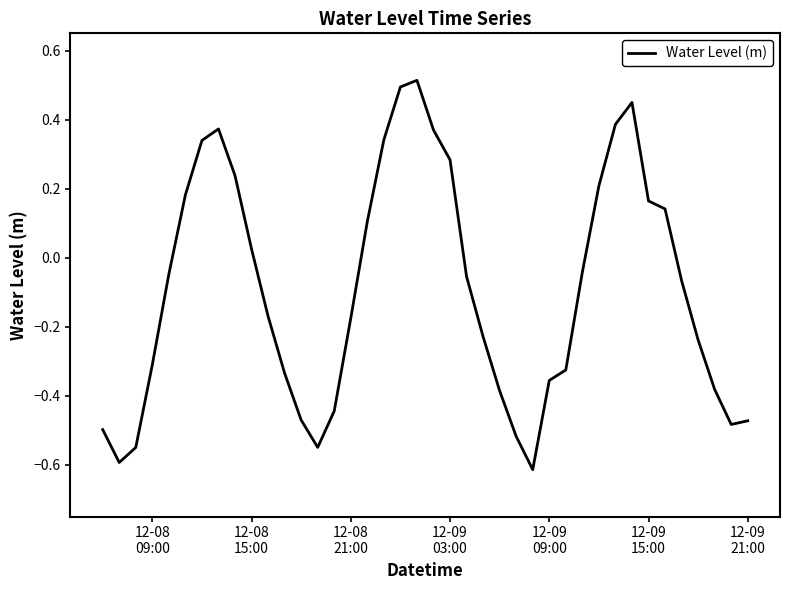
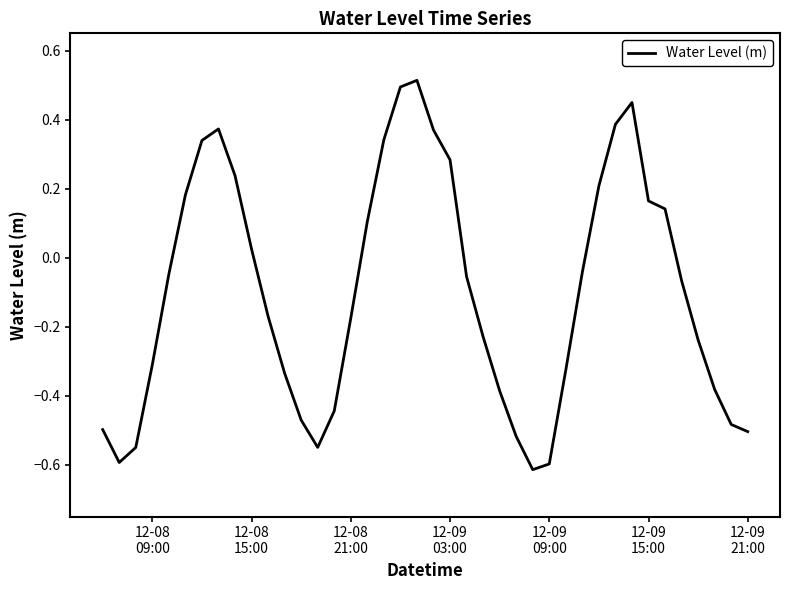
12-09 09:00: -0.36 -> -0.60
12-09 21:00: -0.47 -> -0.50
